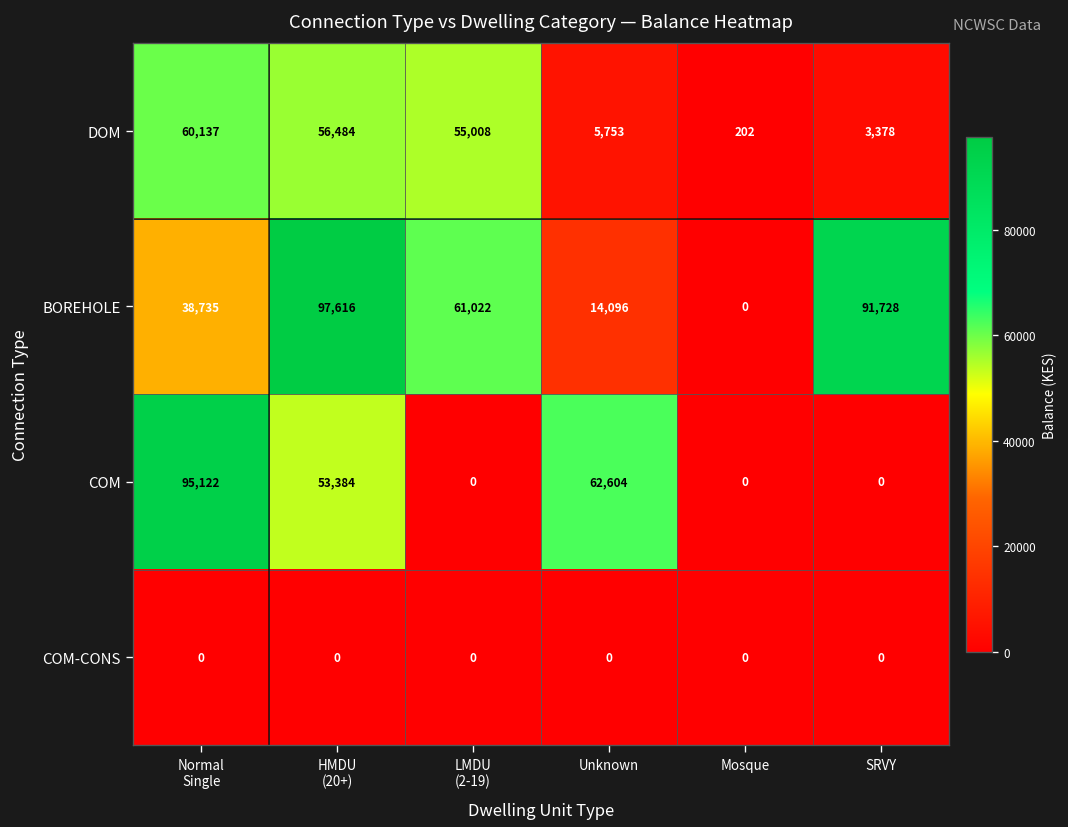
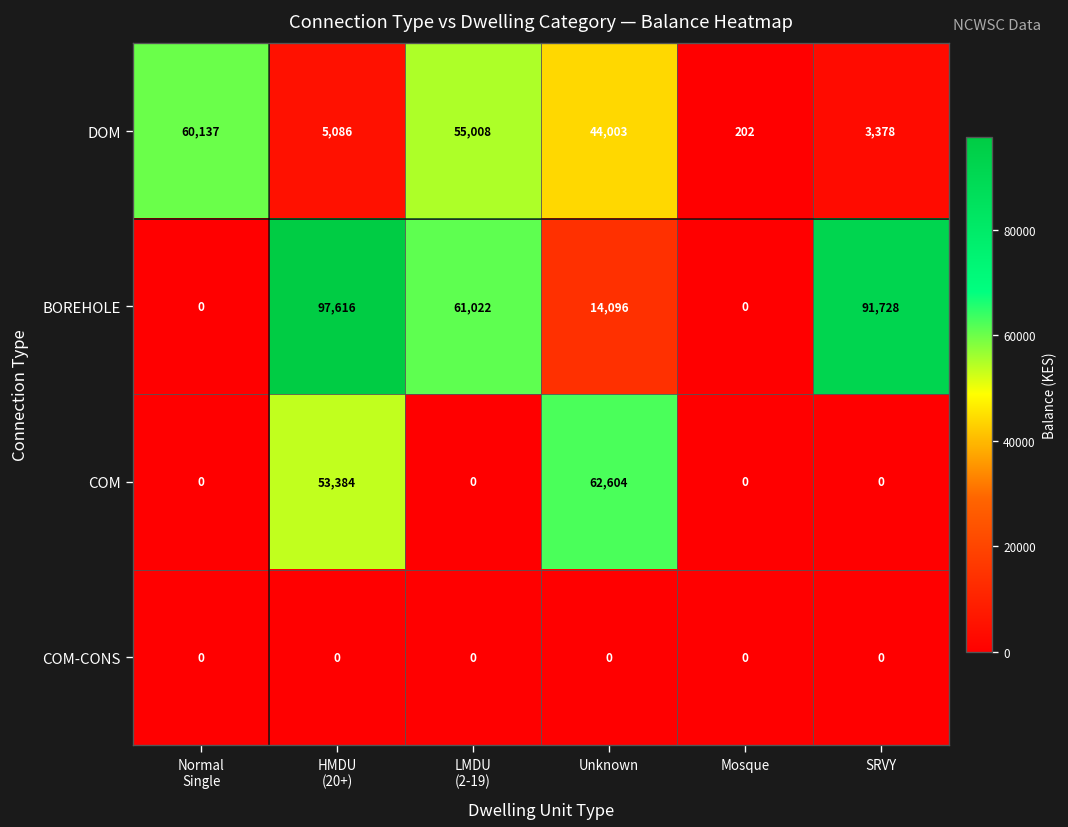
DOM, HMDU (20+): 56,484 -> 5,086
DOM, Unknown: 5,753 -> 44,003
BOREHOLE, Normal Single: 38,735 -> 0
COM, Normal Single: 95,122 -> 0
